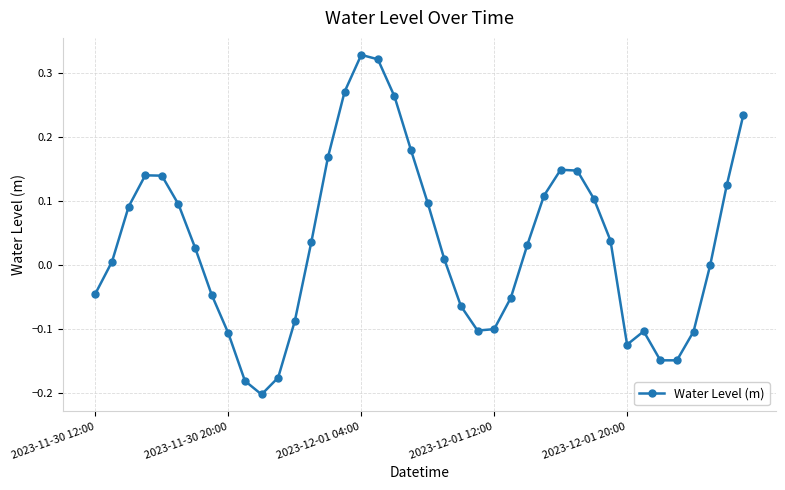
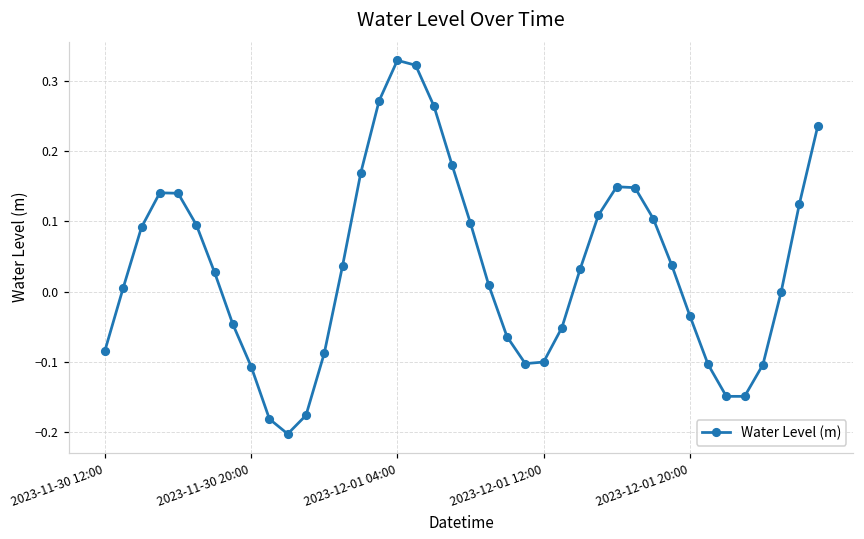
2023-11-30 12:00: -0.04 -> -0.08
2023-12-01 20:00: -0.12 -> -0.03
